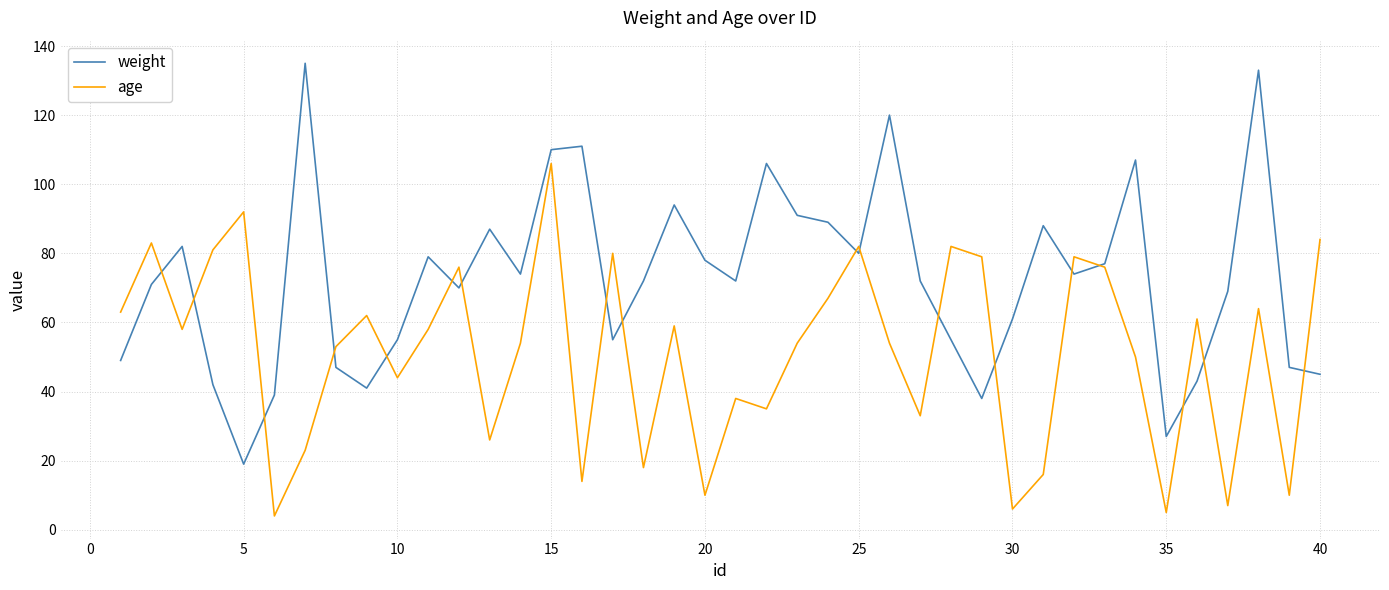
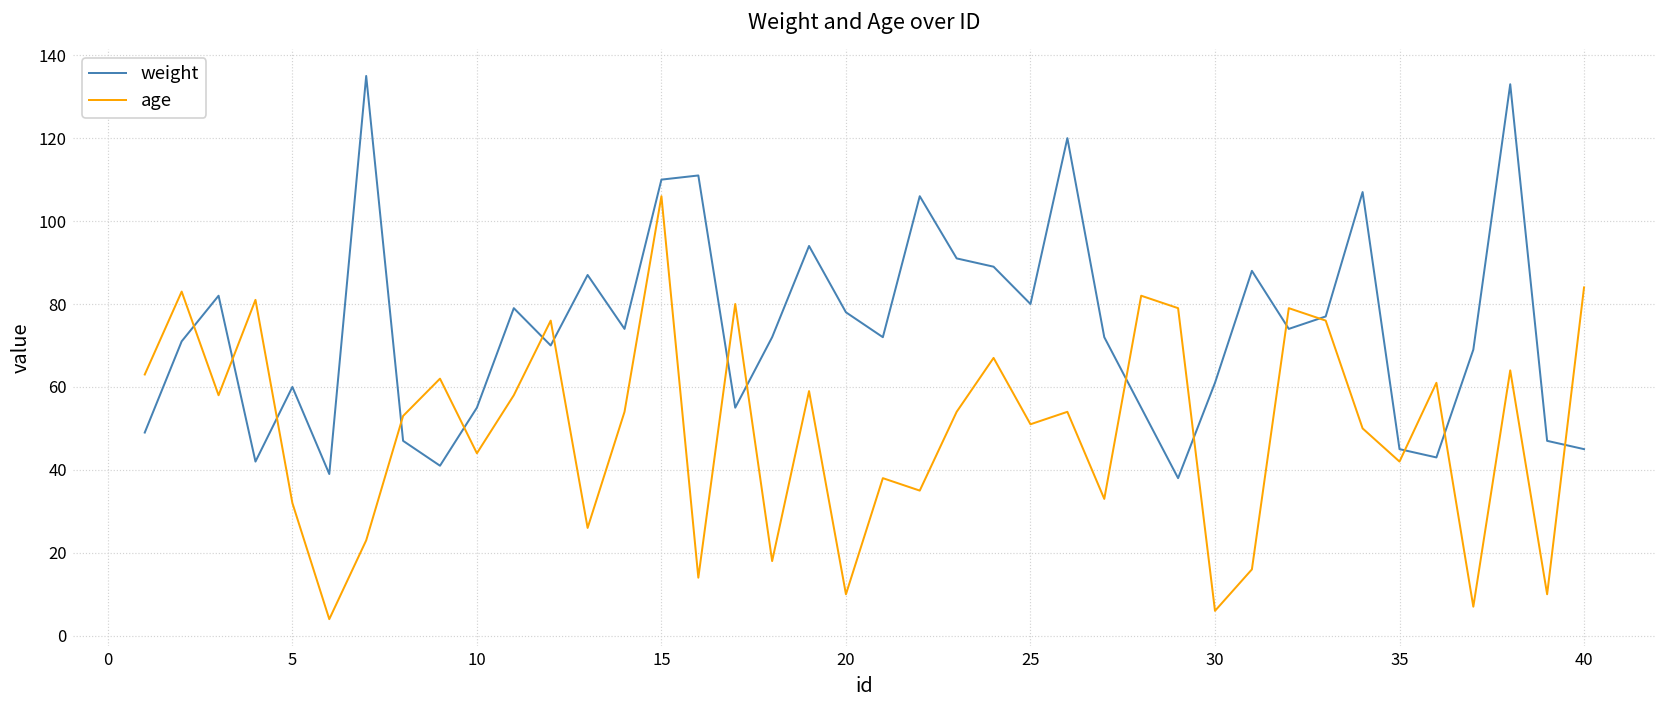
weight, 5: 19 -> 60
age, 5: 92 -> 32
age, 25: 82 -> 51
weight, 35: 27 -> 45
age, 35: 5 -> 42
